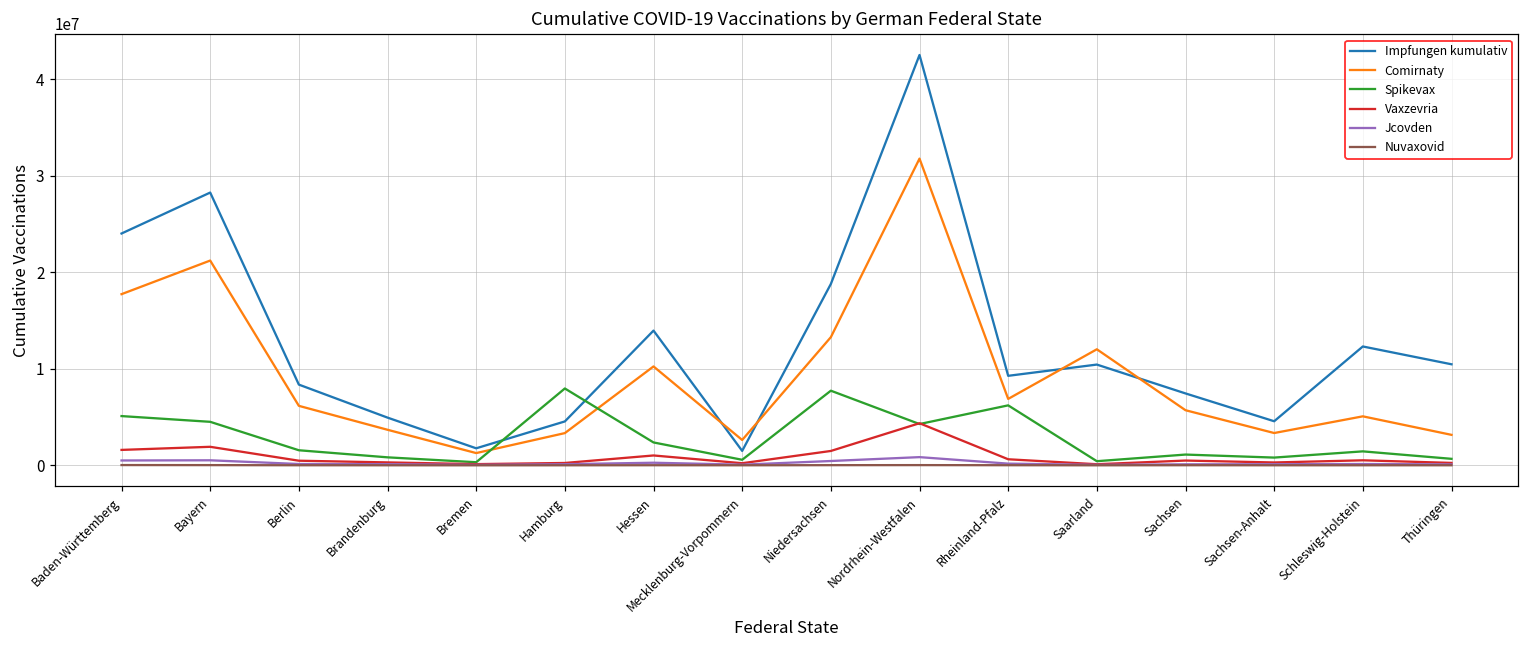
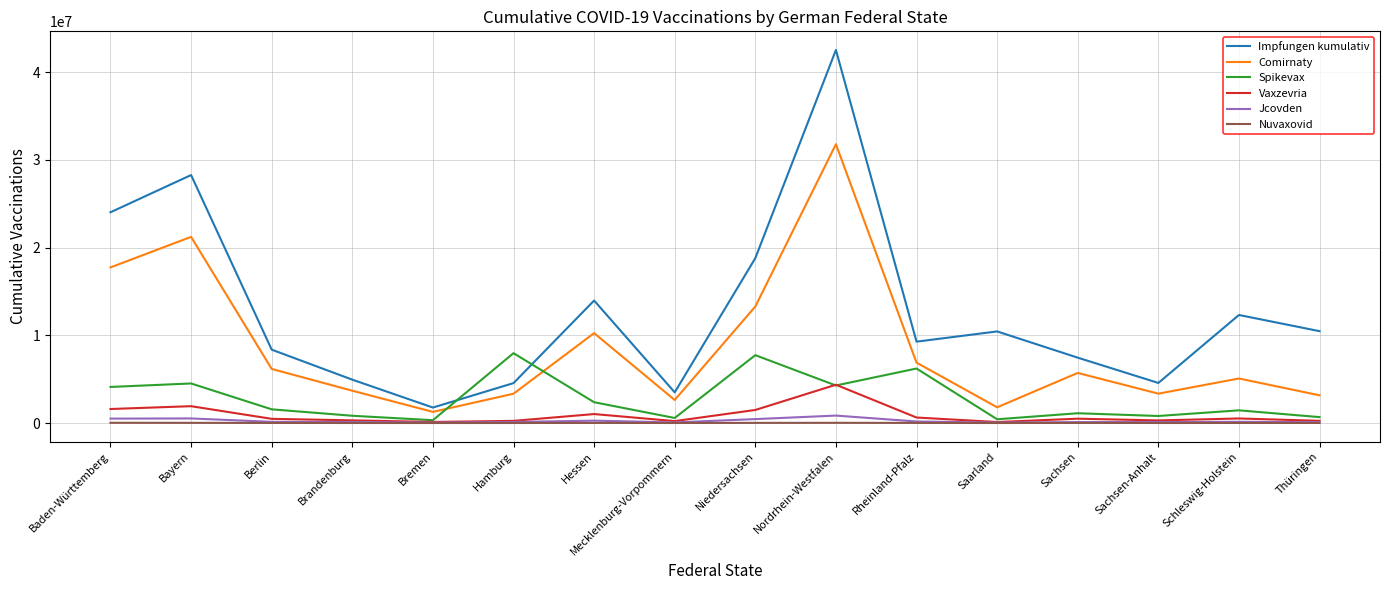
Spikevax, Baden-Württemberg: 5000000 -> 4000000
Impfungen kumulativ, Mecklenburg-Vorpommern: 1000000 -> 3000000
Comirnaty, Saarland: 12000000 -> 2000000
